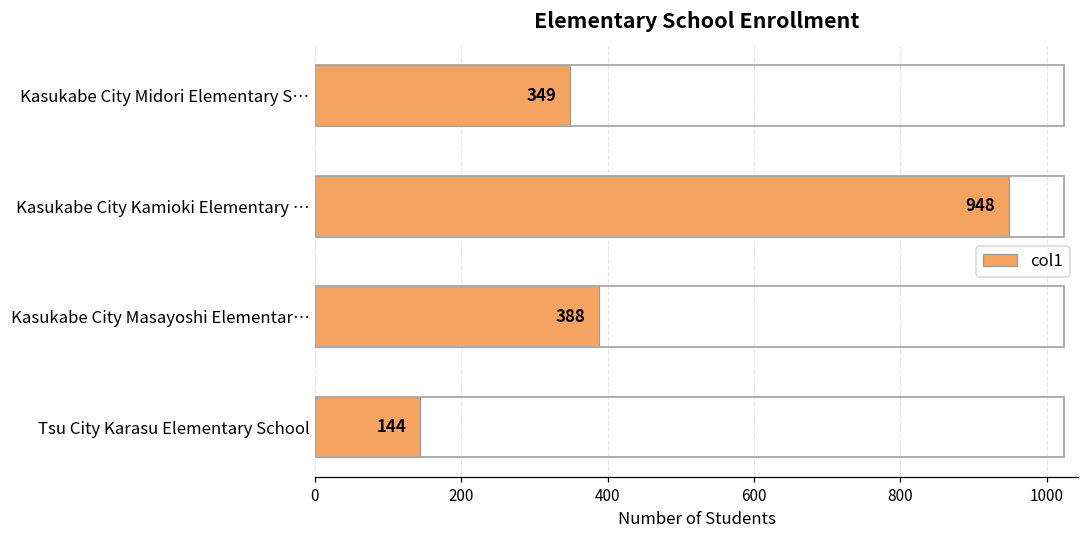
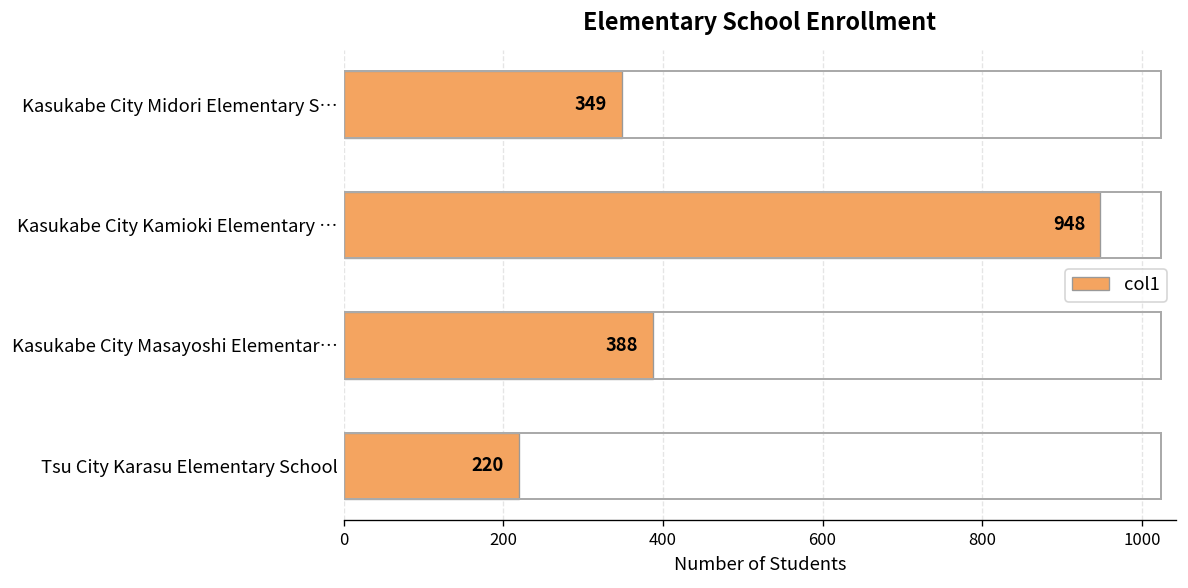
Tsu City Karasu Elementary School: 144 -> 220
